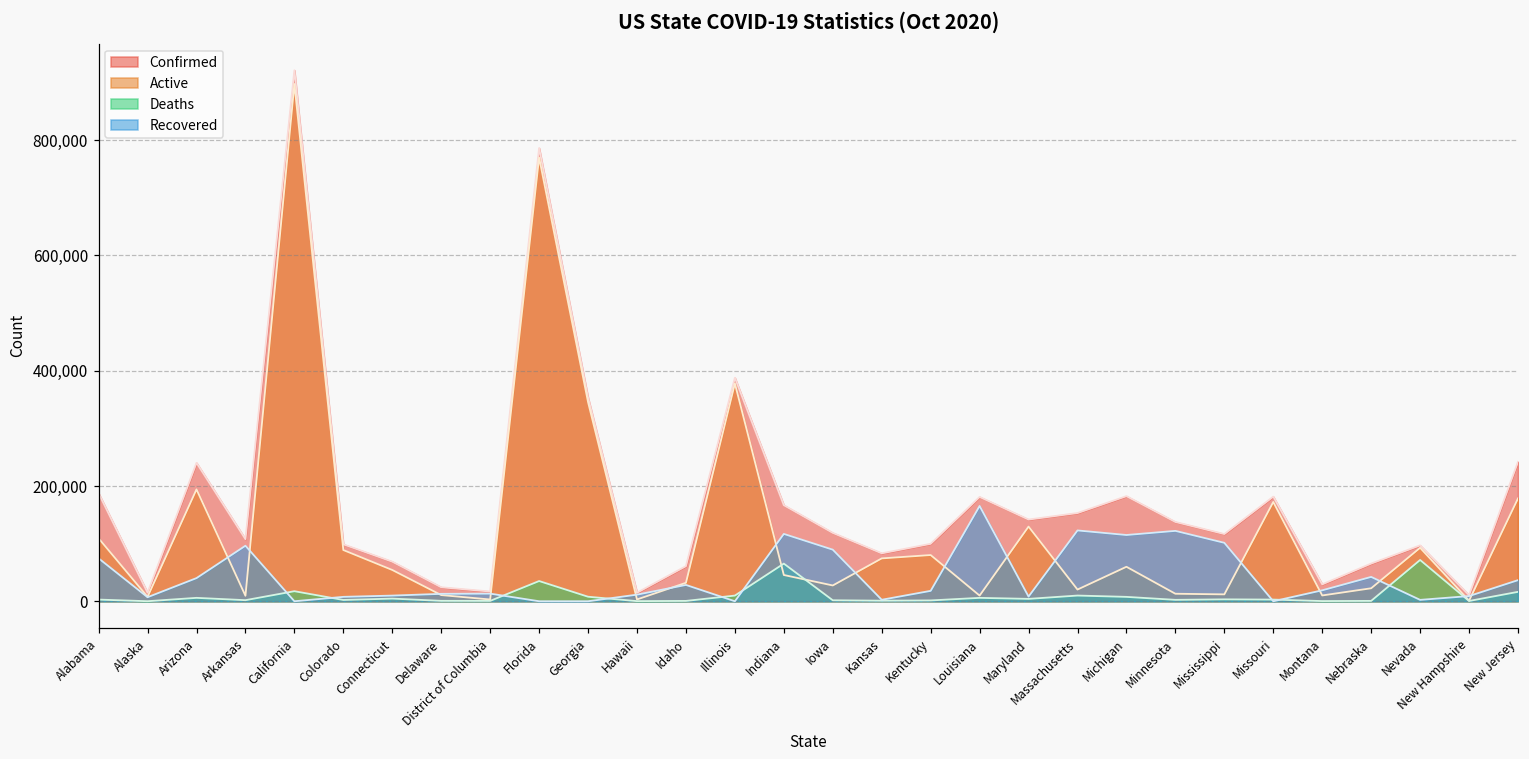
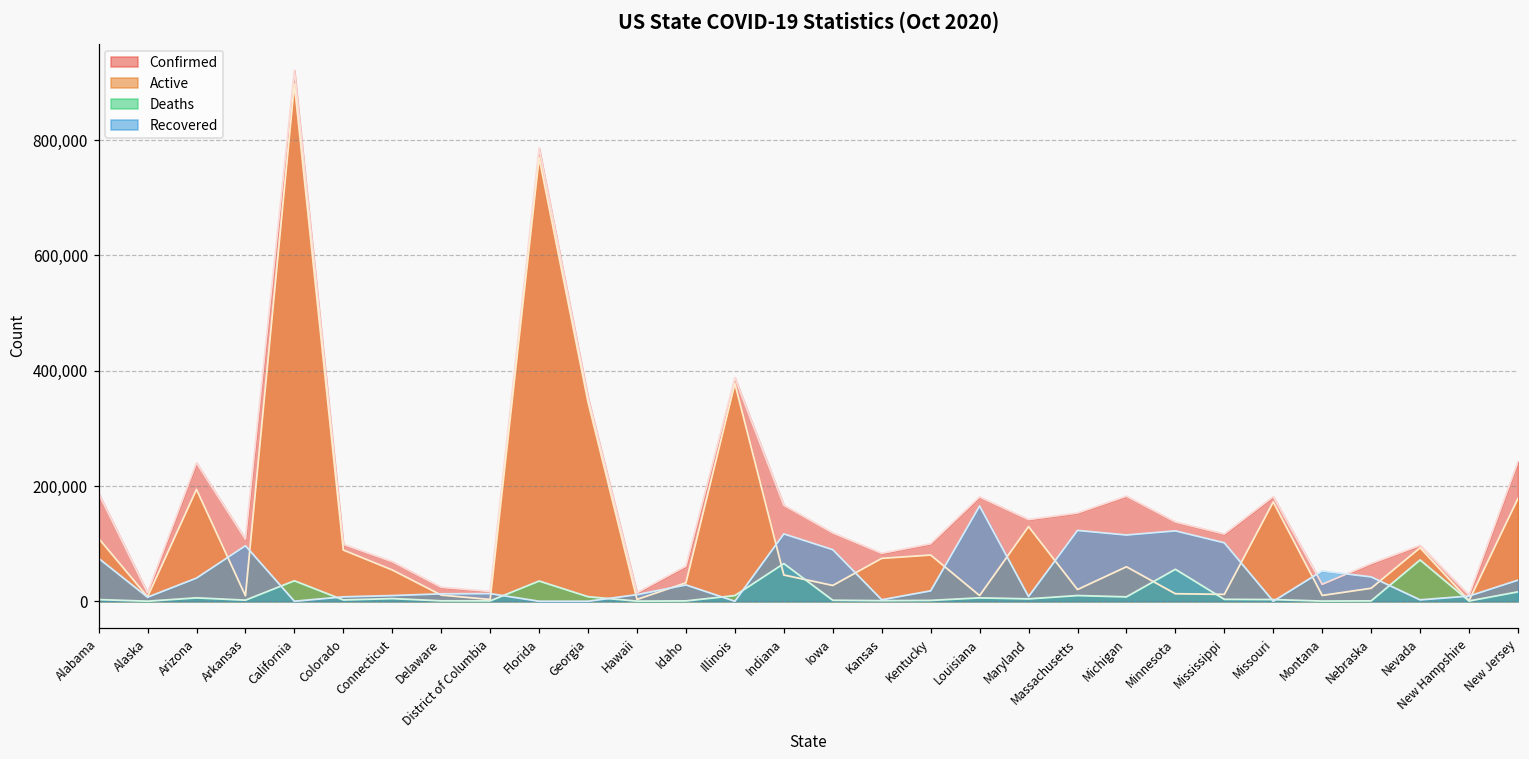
Deaths, California: 20,000 -> 40,000
Deaths, Minnesota: 0 -> 60,000
Recovered, Montana: 20,000 -> 50,000
